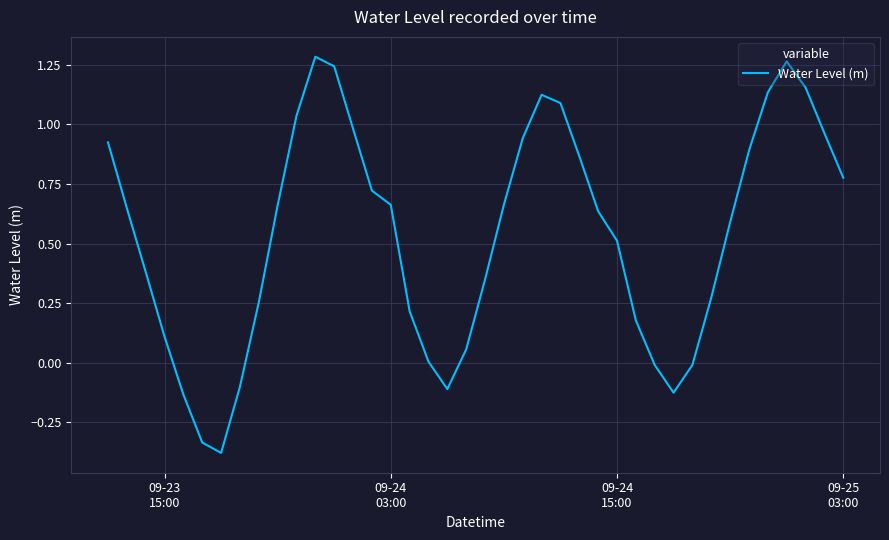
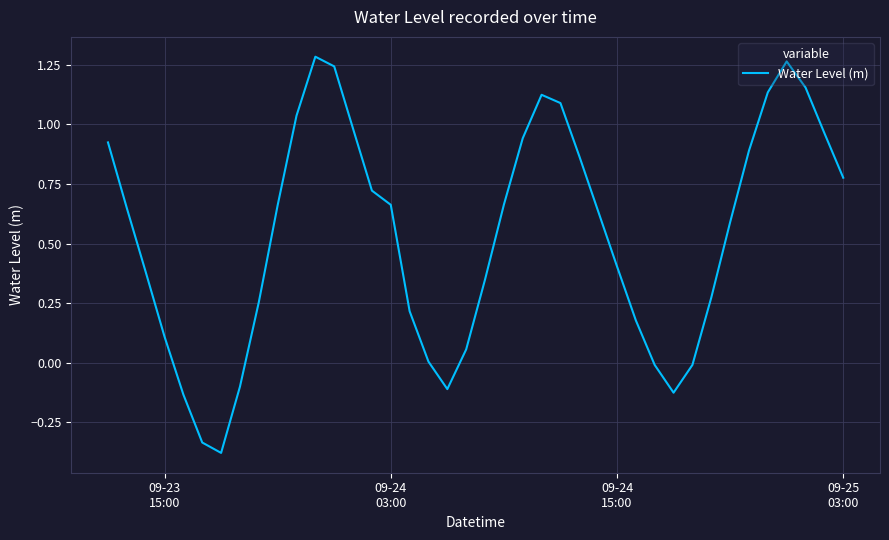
09-24 15:00: 0.51 -> 0.40
